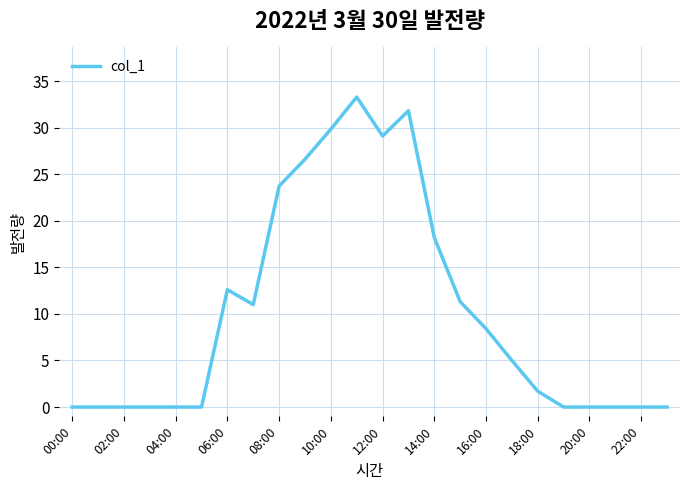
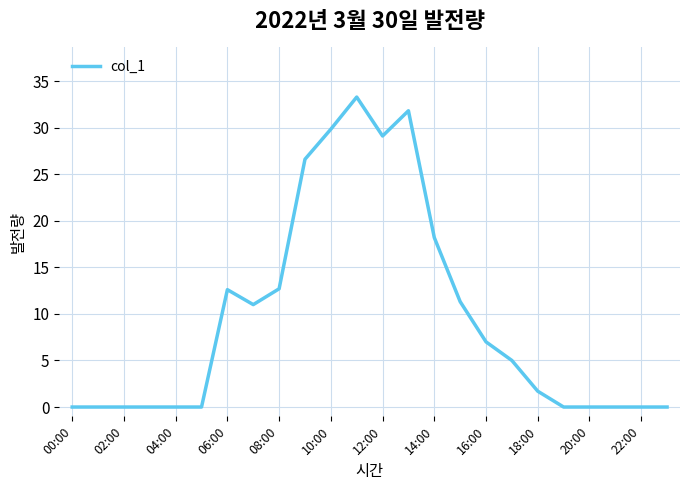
08:00: 24 -> 13
16:00: 8 -> 7
